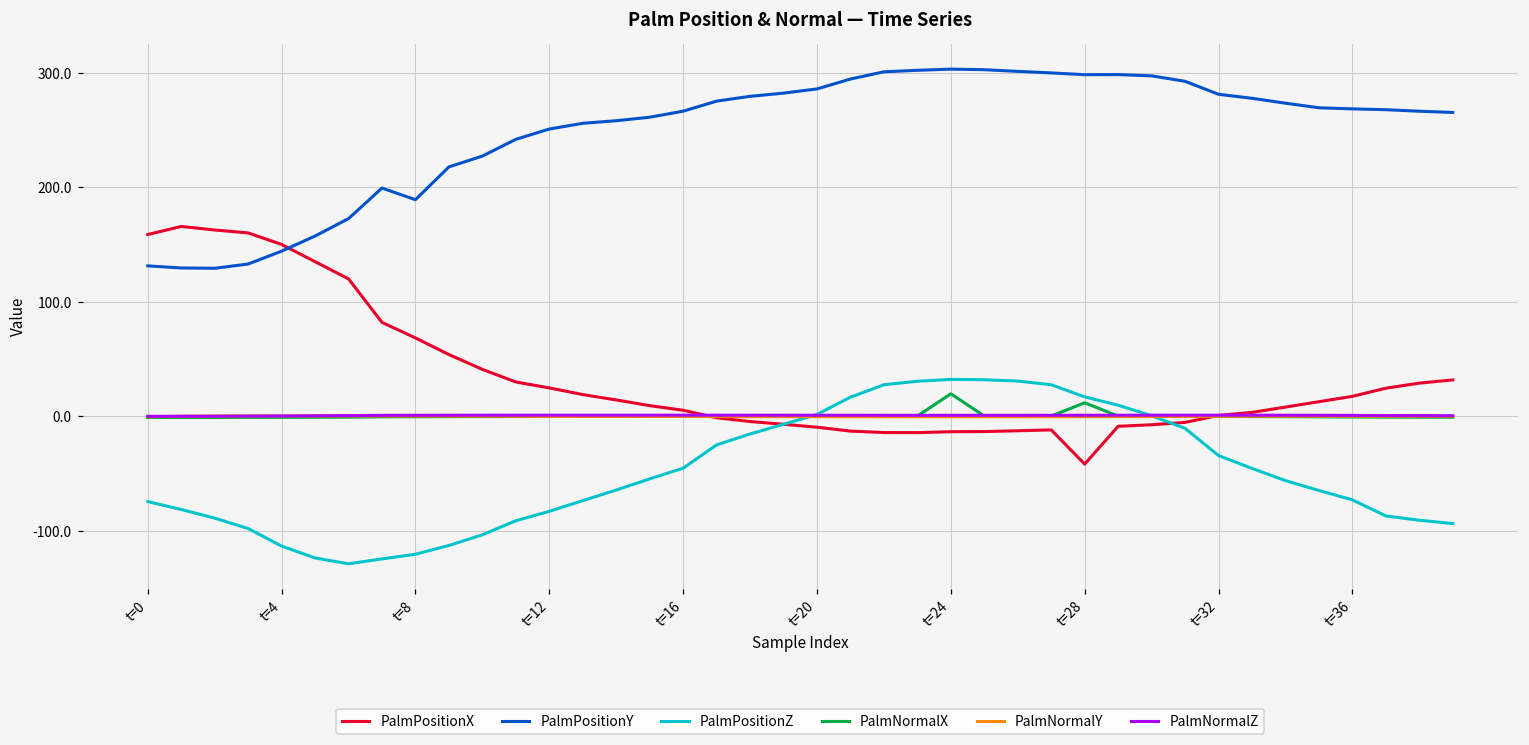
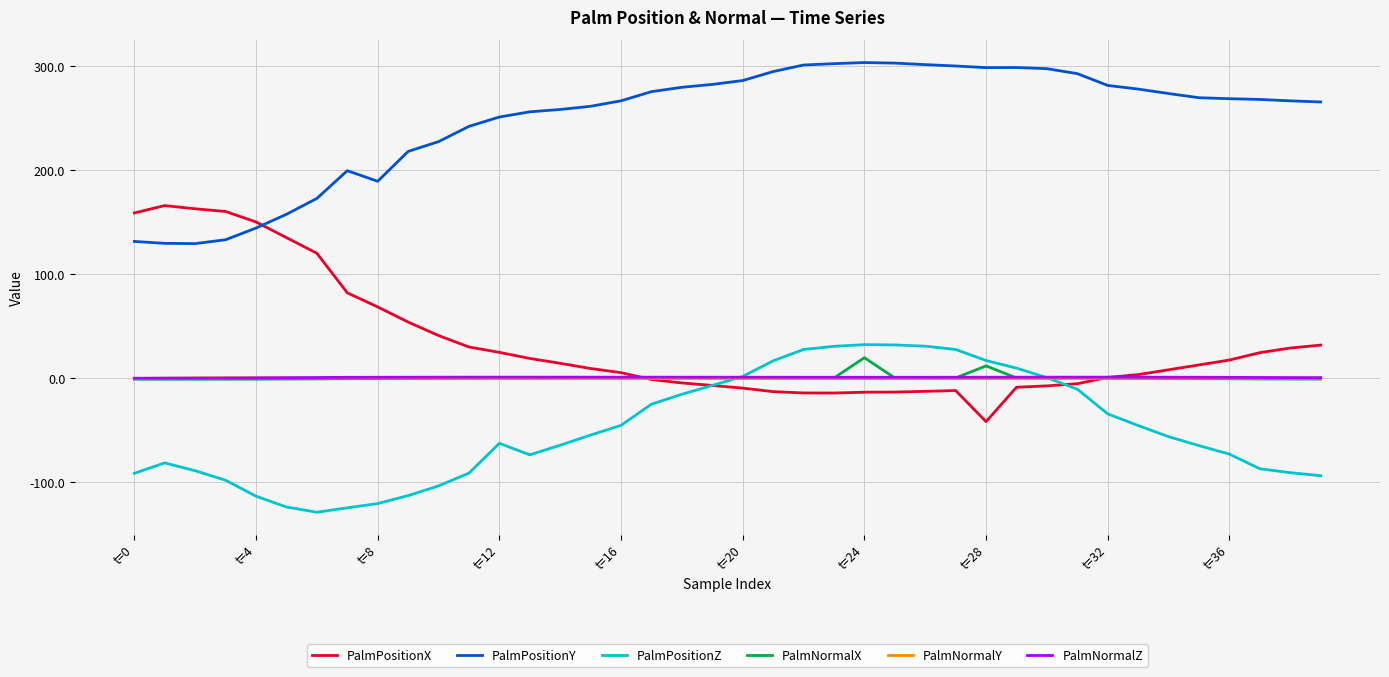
PalmPositionZ, t=0: -75 -> -91
PalmPositionZ, t=12: -83 -> -63
